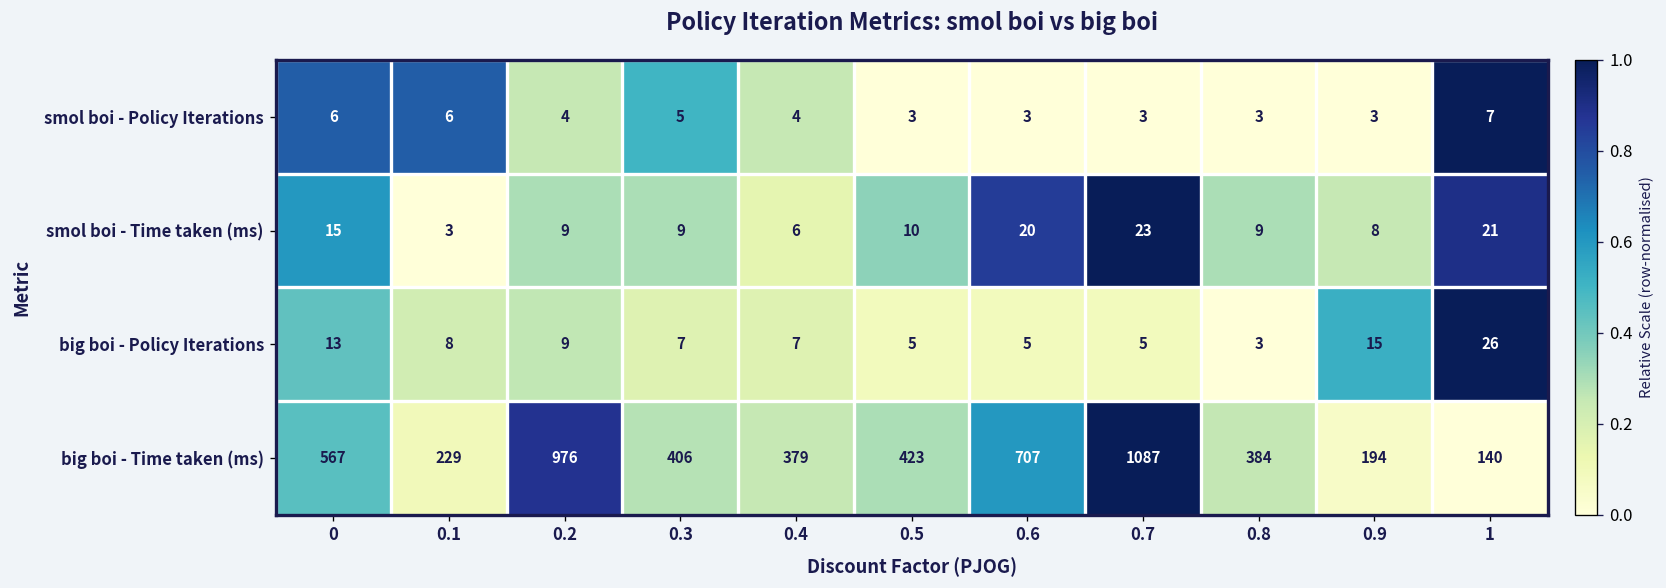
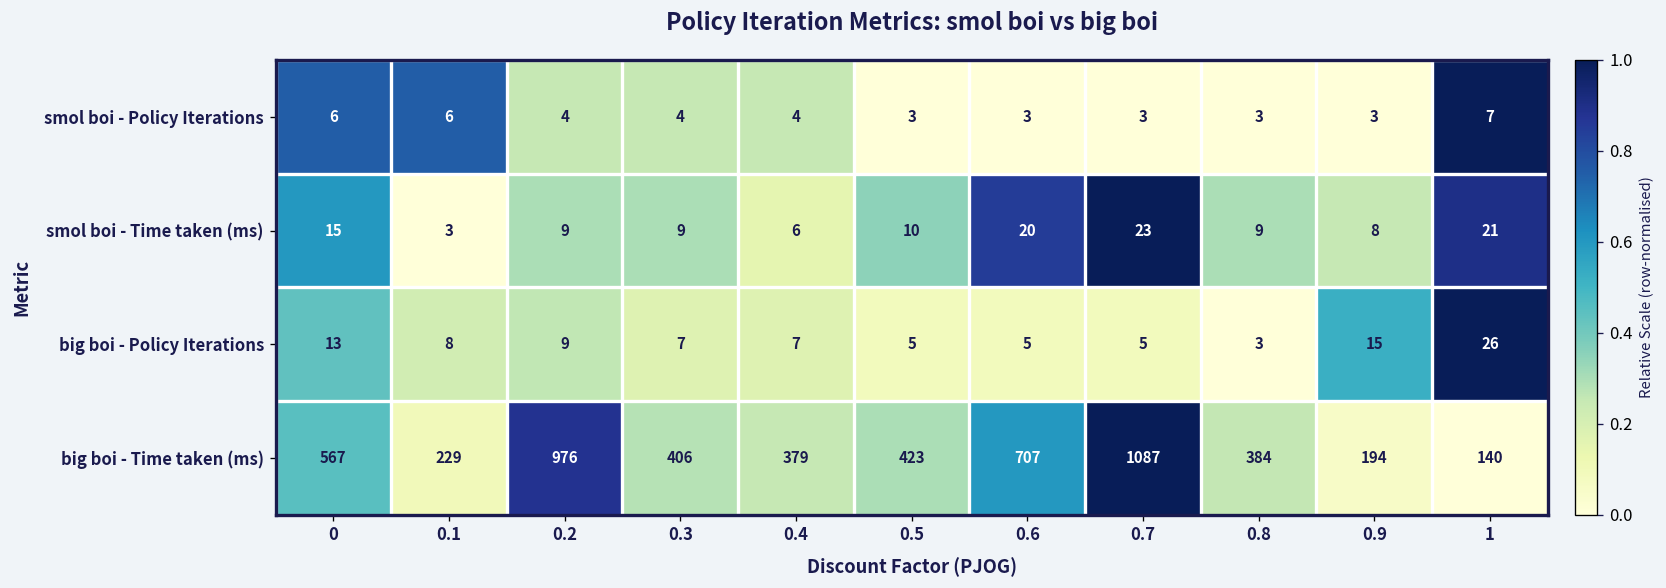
smol boi - Policy Iterations, 0.3: 5 -> 4
